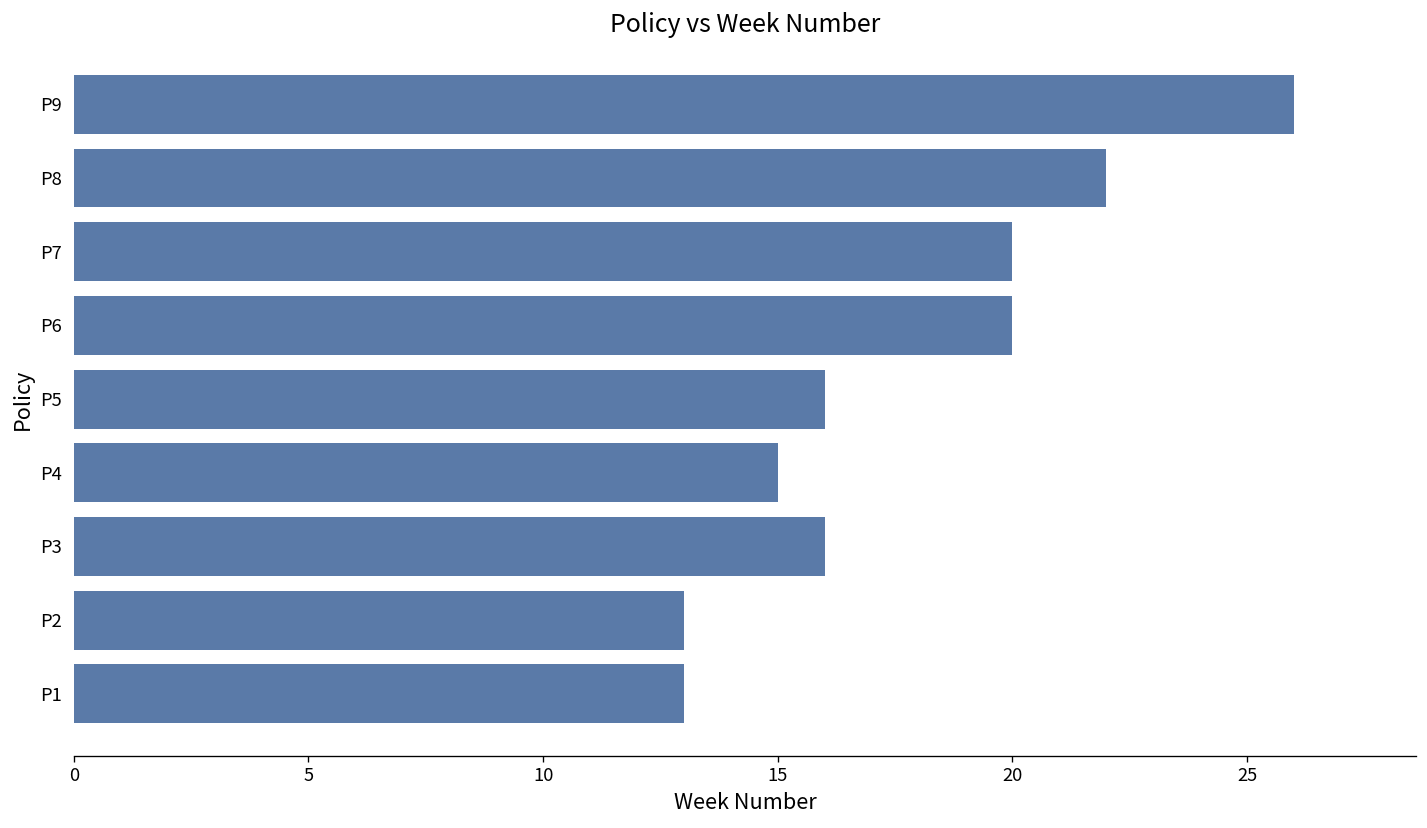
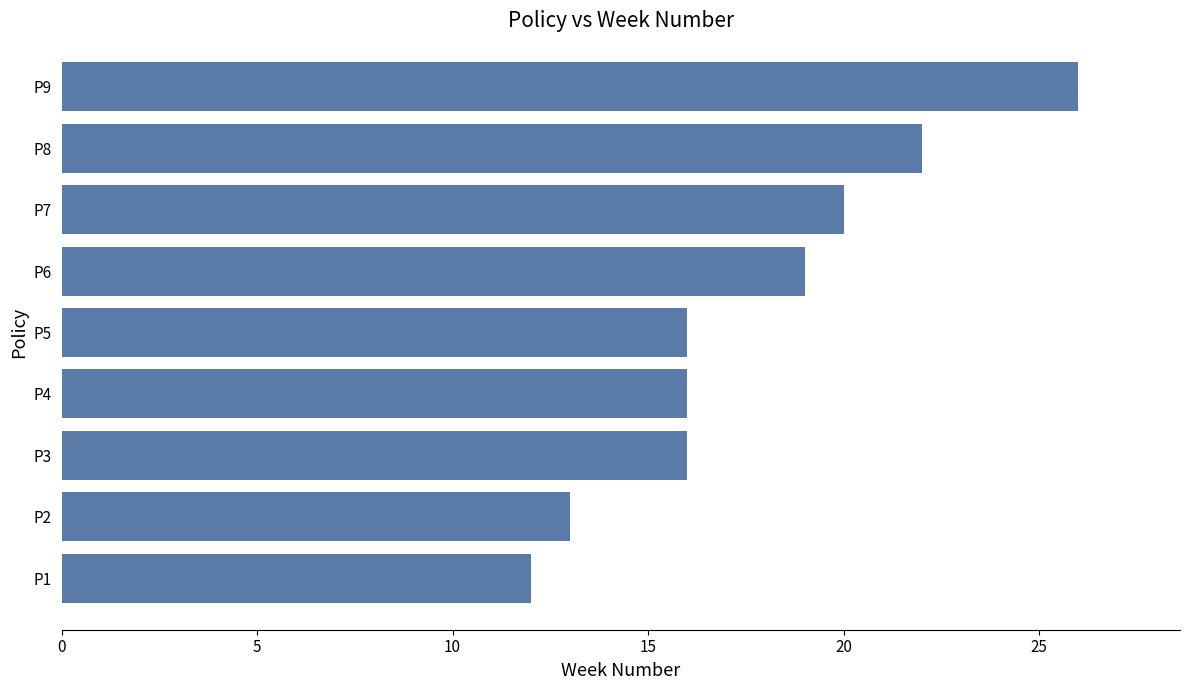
P6: 20 -> 19
P4: 15 -> 16
P1: 13 -> 12
